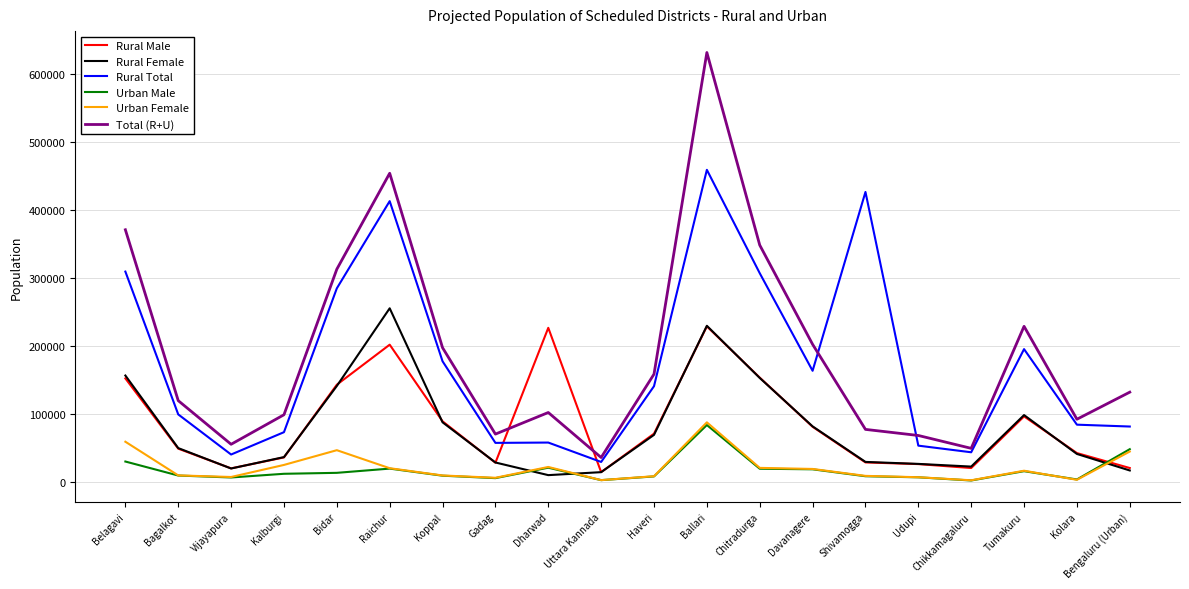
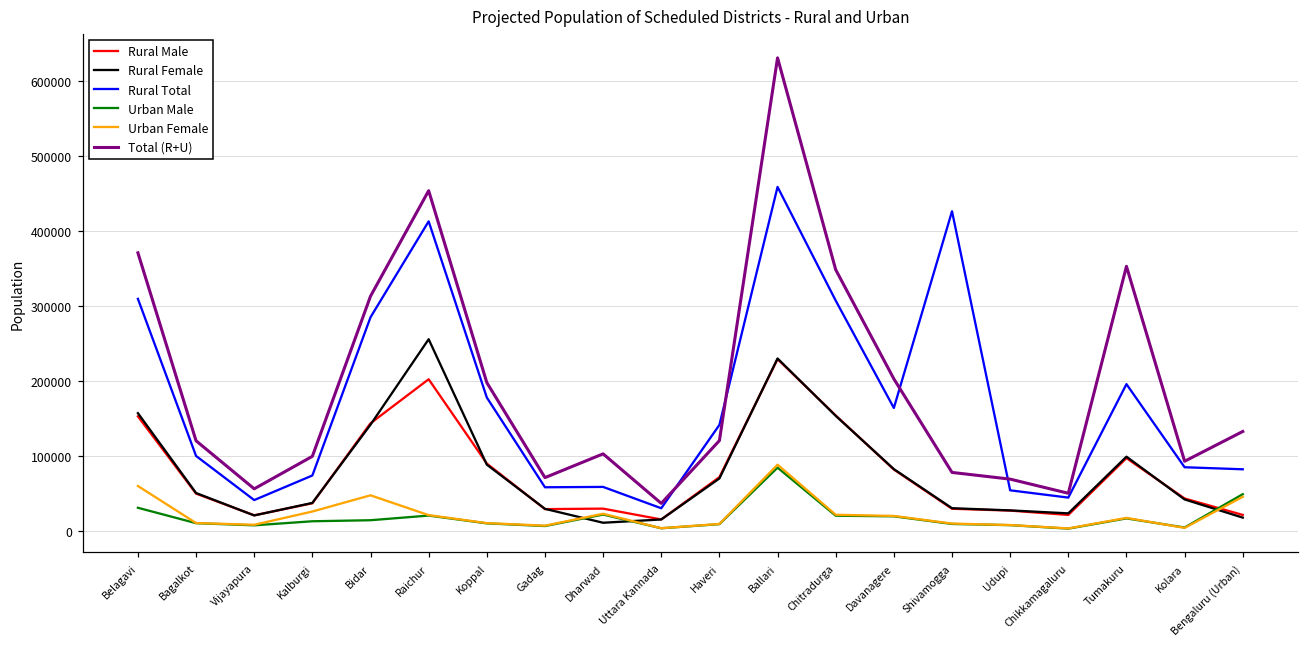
Rural Male, Dharwad: 230000 -> 30000
Total (R+U), Haveri: 160000 -> 120000
Total (R+U), Tumakuru: 230000 -> 350000
